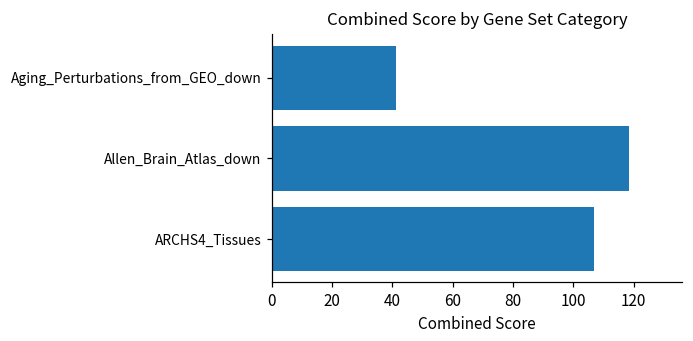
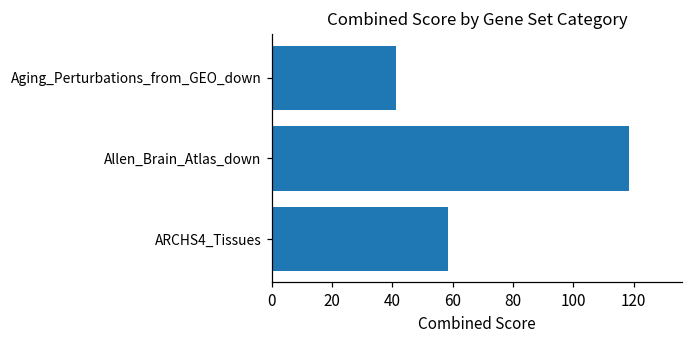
ARCHS4_Tissues: 107 -> 58
